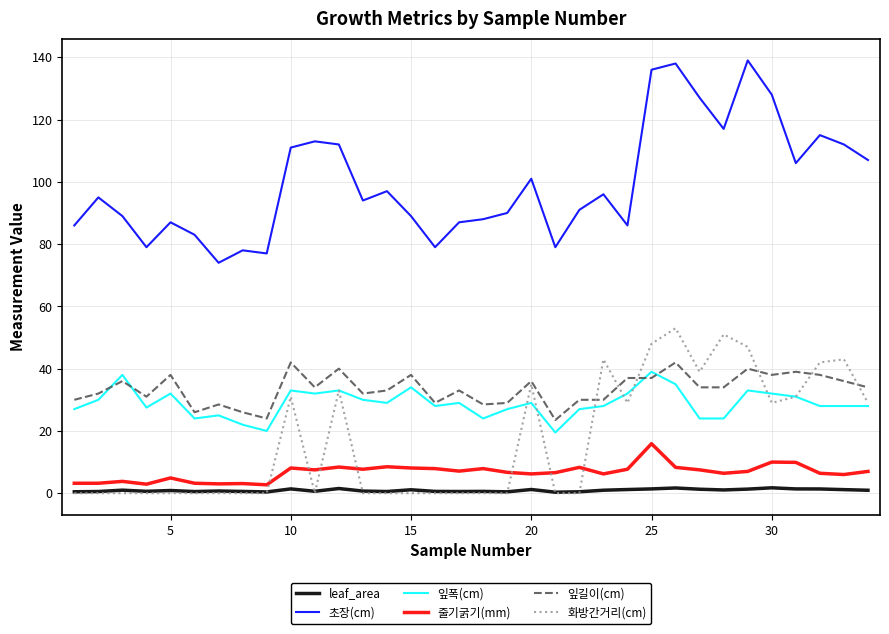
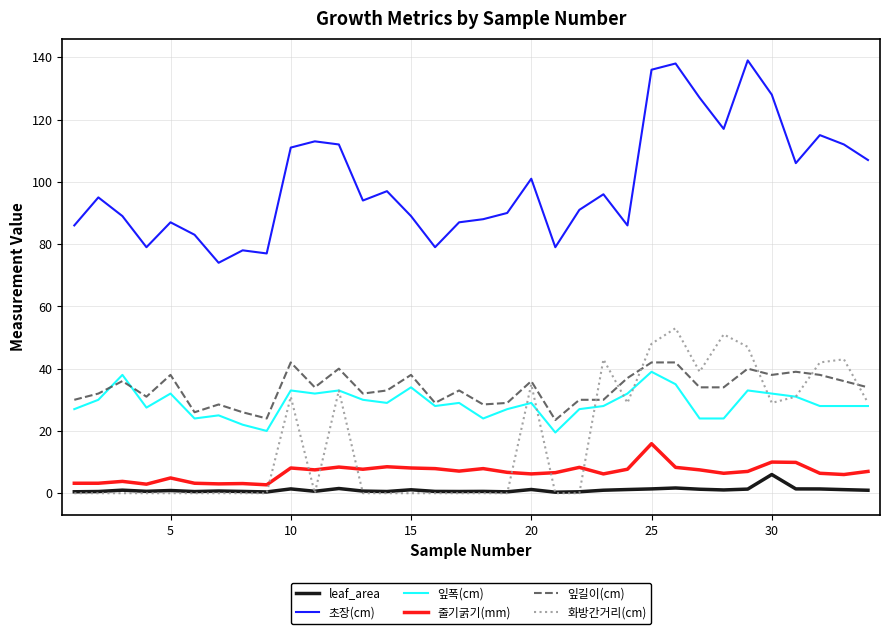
잎길이(cm), 25: 37 -> 42
leaf_area, 30: 2 -> 6
